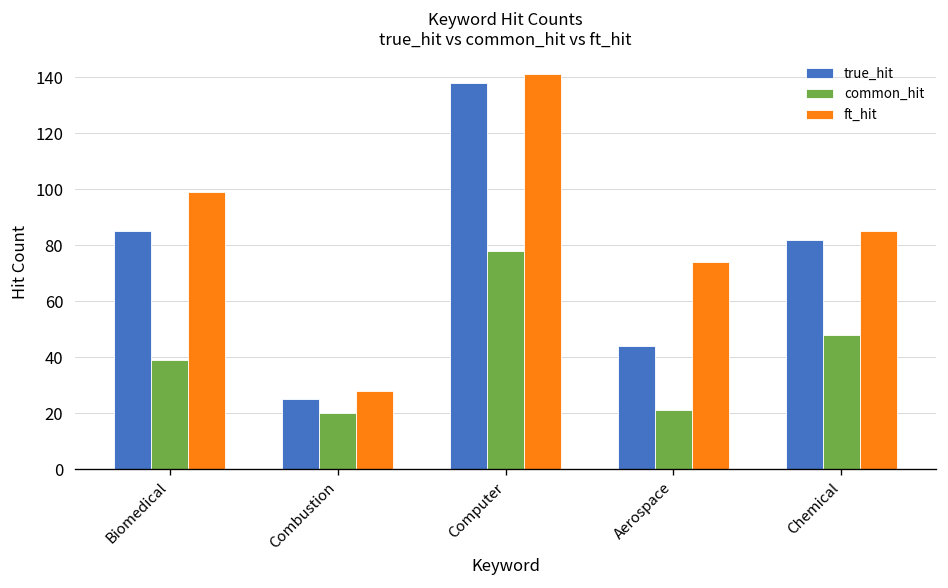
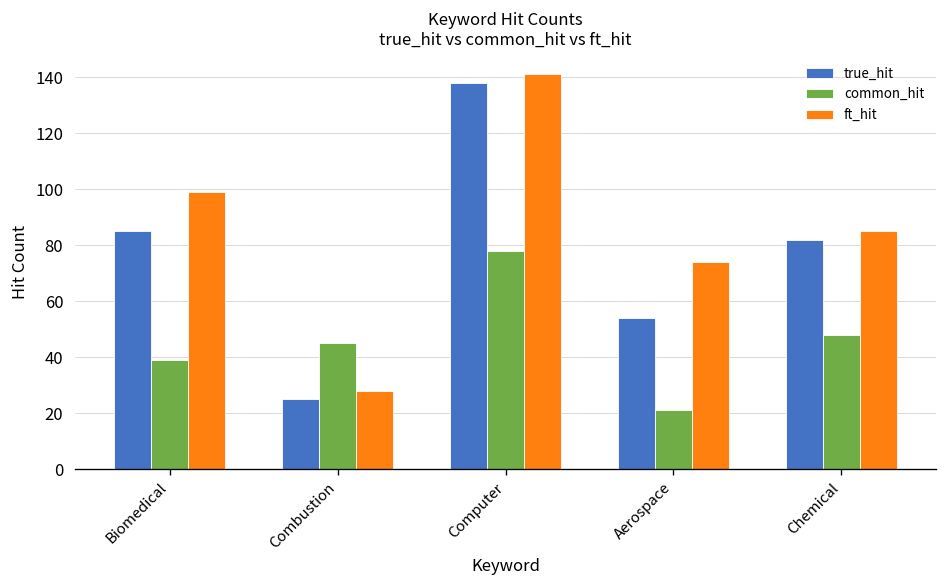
common_hit, Combustion: 20 -> 45
true_hit, Aerospace: 44 -> 54
